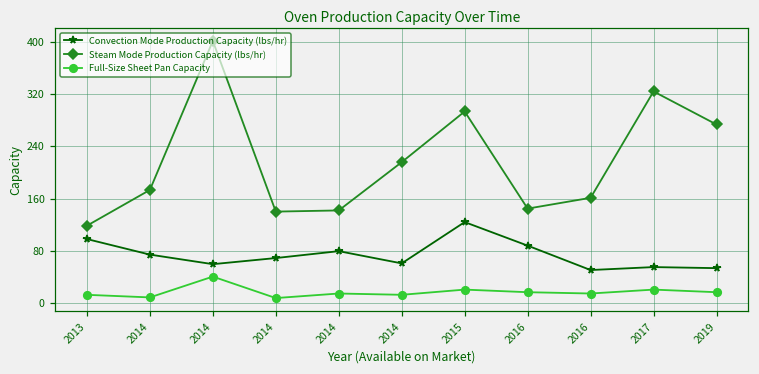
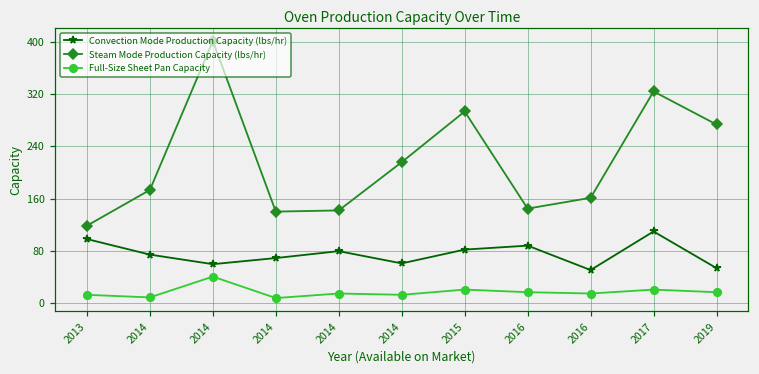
Convection Mode Production Capacity (lbs/hr), 2015: 120 -> 80
Convection Mode Production Capacity (lbs/hr), 2017: 50 -> 110
